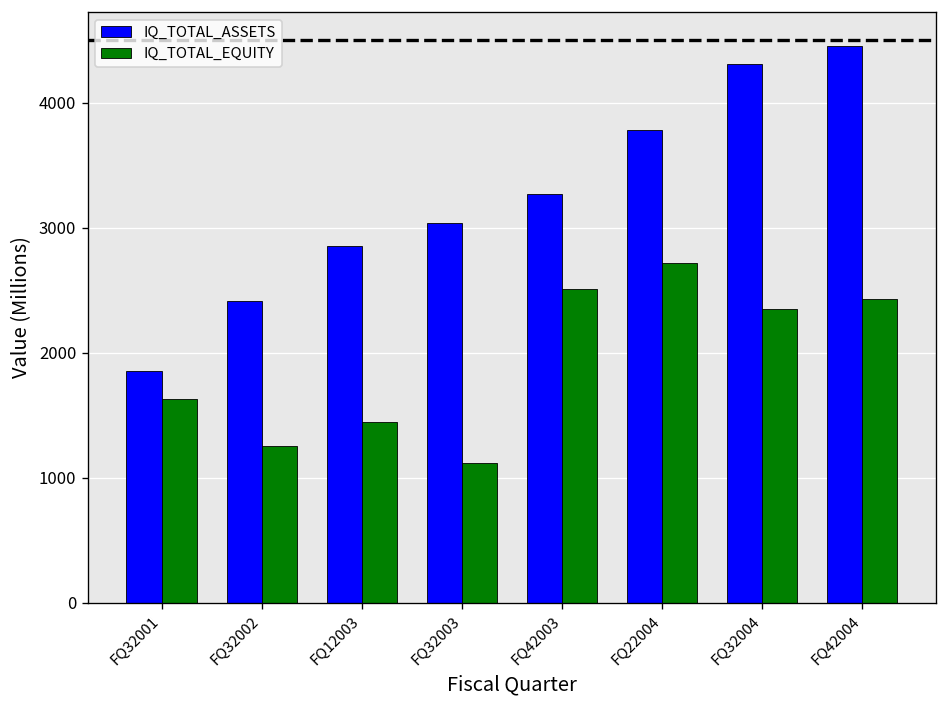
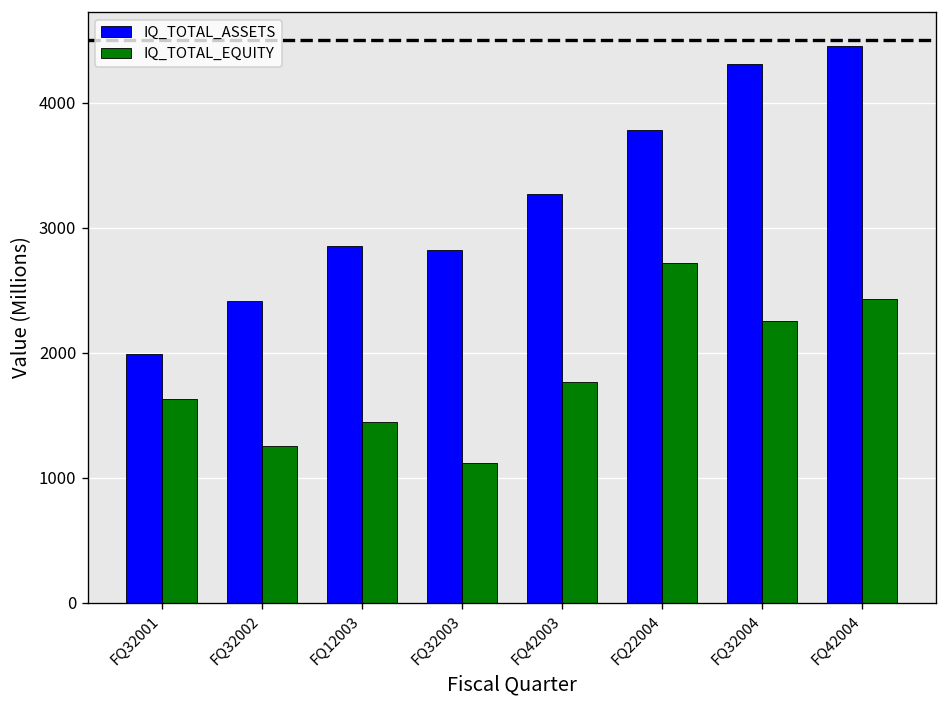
IQ_TOTAL_ASSETS, FQ32001: 1860 -> 1990
IQ_TOTAL_ASSETS, FQ32003: 3040 -> 2820
IQ_TOTAL_EQUITY, FQ42003: 2510 -> 1760
IQ_TOTAL_EQUITY, FQ32004: 2350 -> 2260
